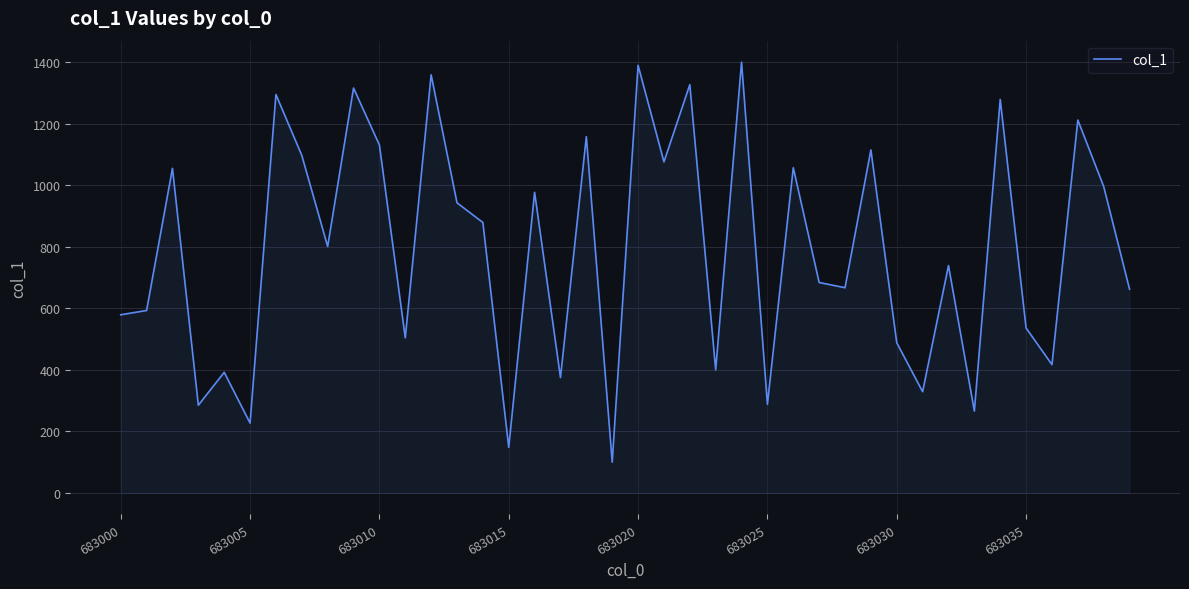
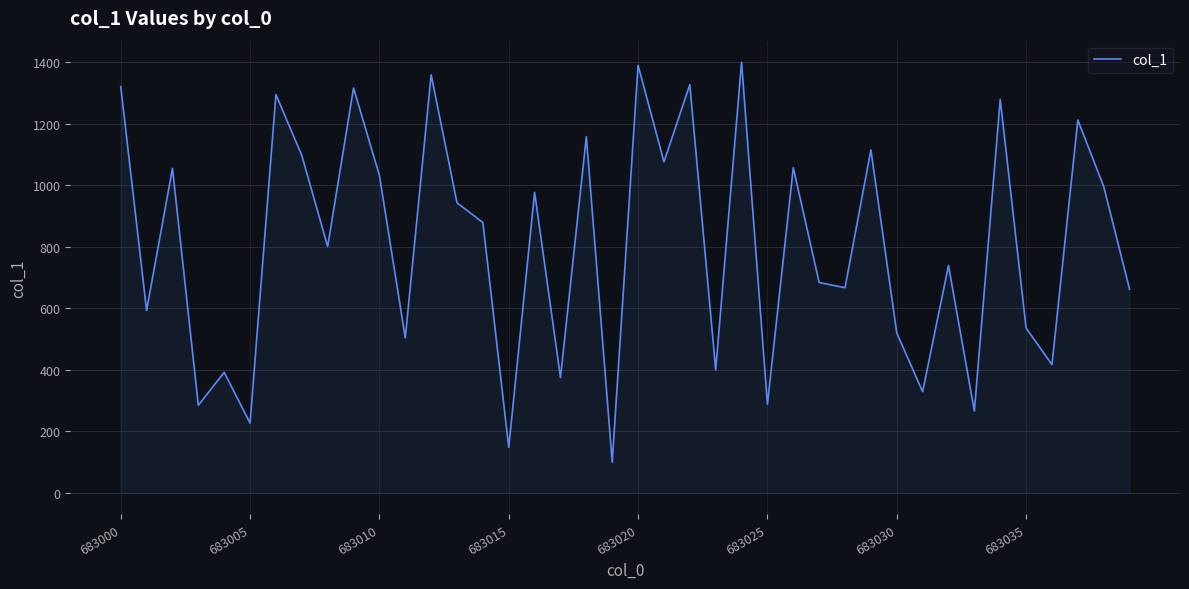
683000: 580 -> 1320
683010: 1130 -> 1030
683030: 490 -> 520
